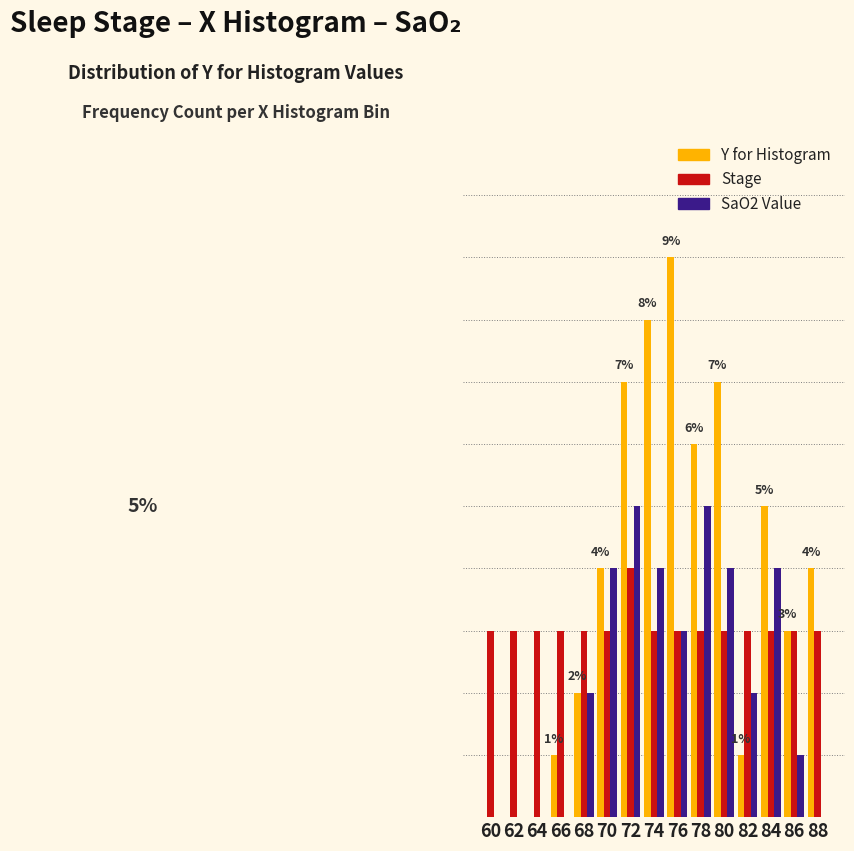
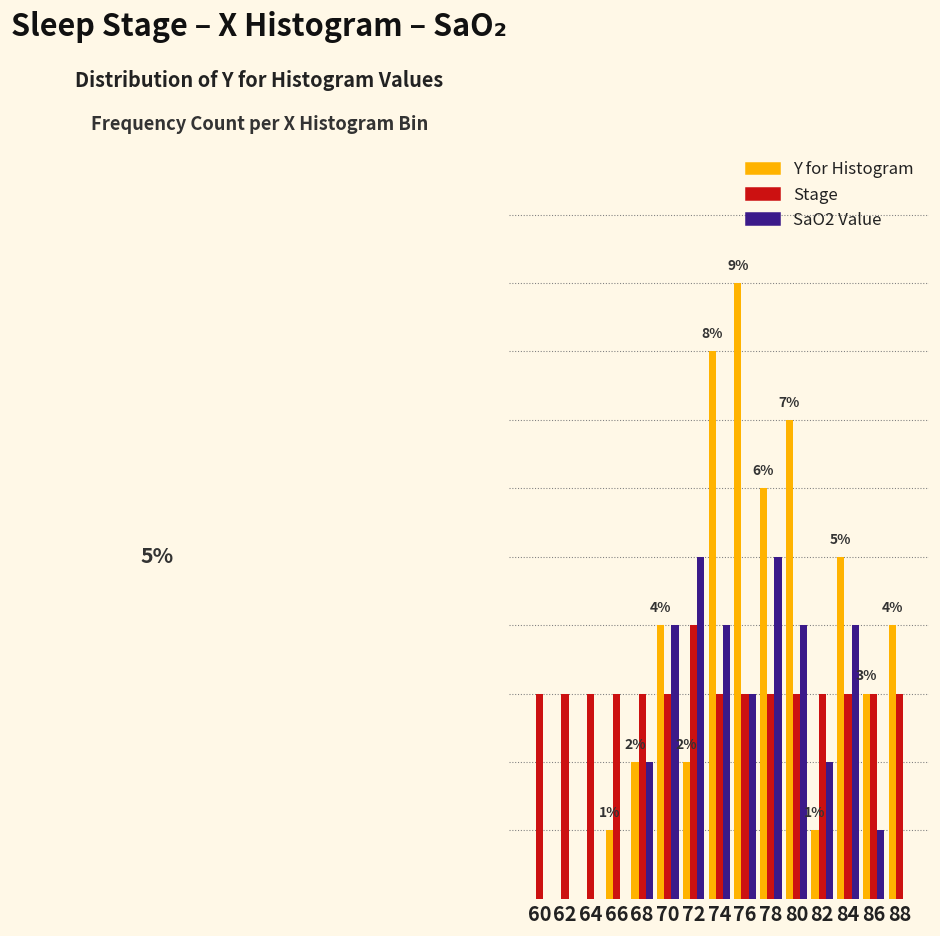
Y for Histogram, 72: 7% -> 2%
